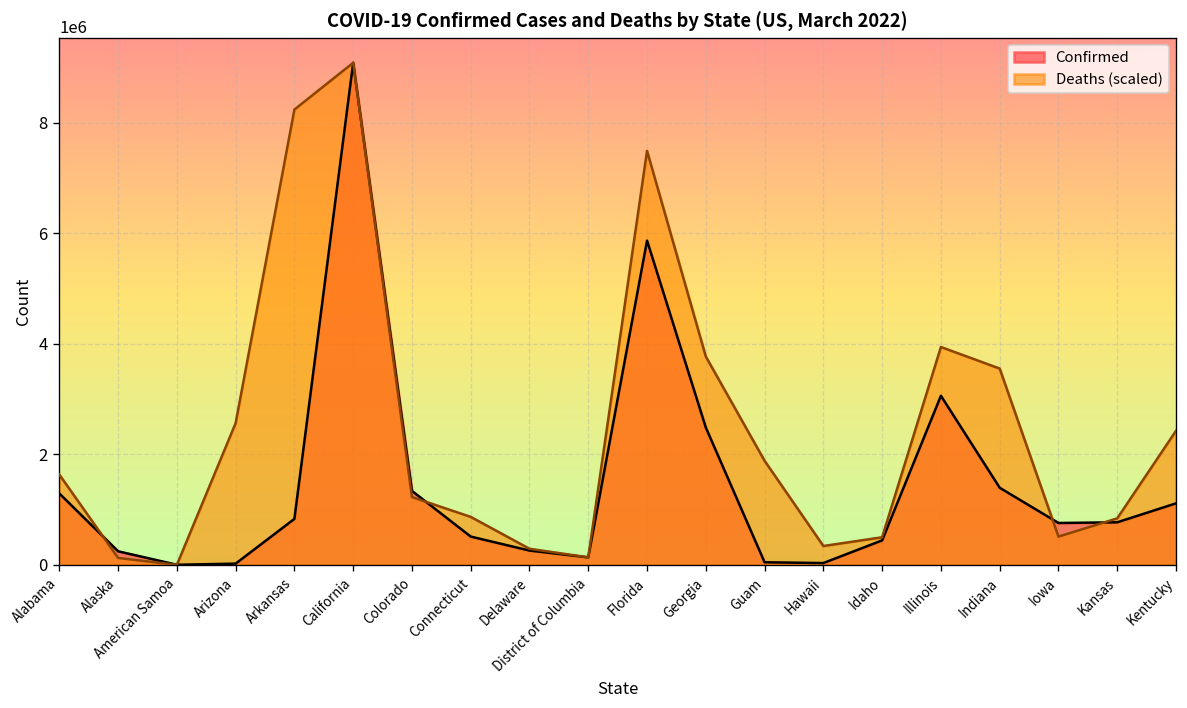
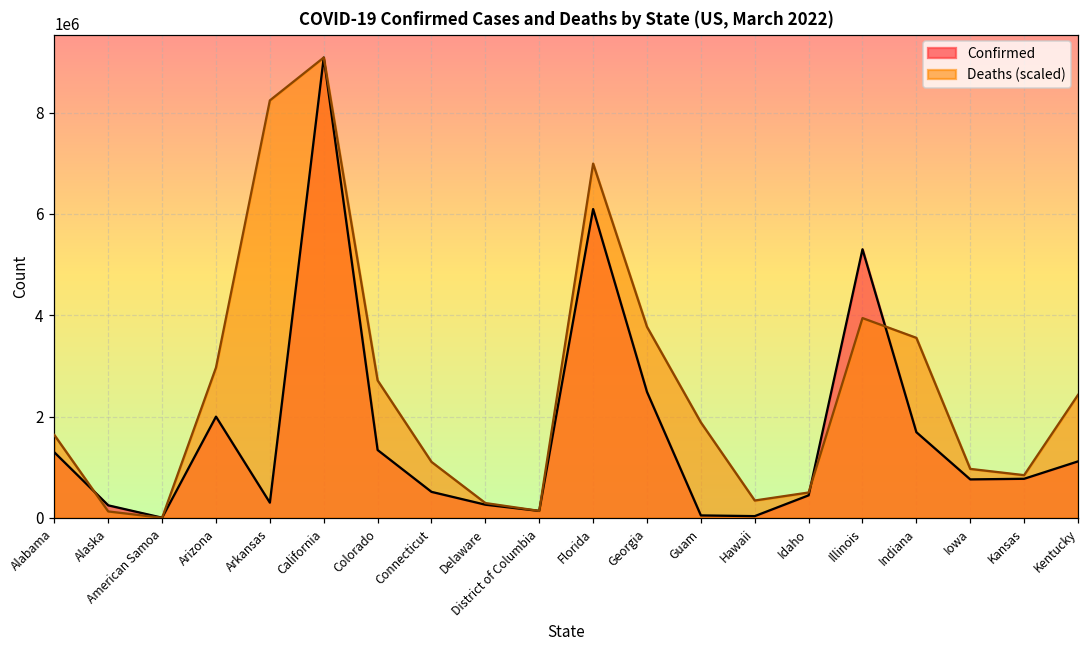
Confirmed, Arizona: 0 -> 2000000
Deaths (scaled), Arizona: 2600000 -> 3000000
Confirmed, Arkansas: 800000 -> 300000
Deaths (scaled), Colorado: 1200000 -> 2700000
Deaths (scaled), Connecticut: 900000 -> 1100000
Confirmed, Florida: 5900000 -> 6100000
Deaths (scaled), Florida: 7500000 -> 7000000
Confirmed, Illinois: 3100000 -> 5300000
Confirmed, Indiana: 1400000 -> 1700000
Deaths (scaled), Iowa: 500000 -> 1000000
